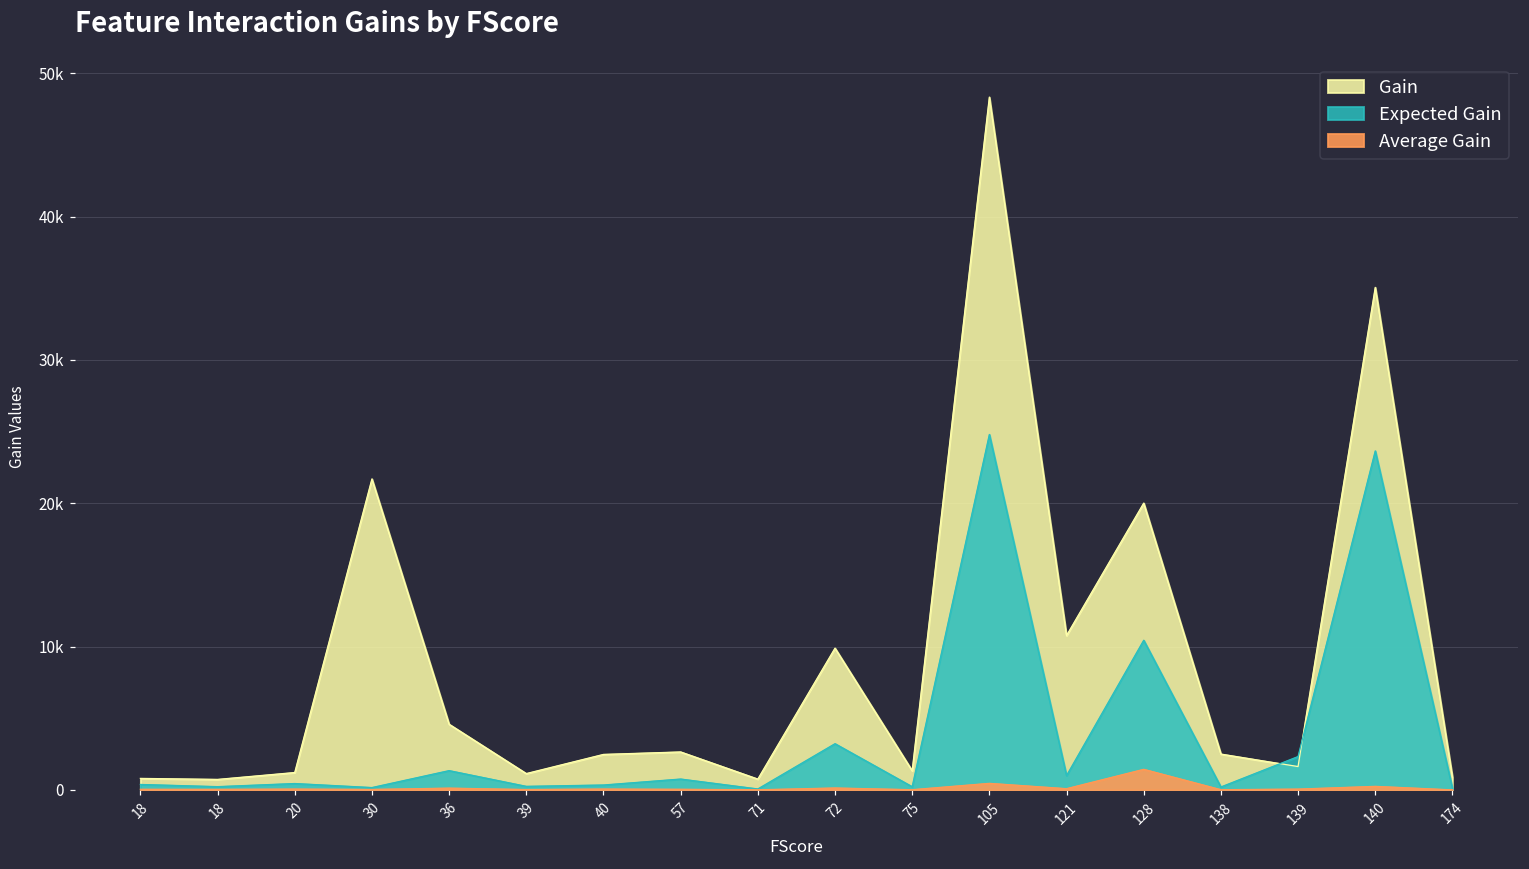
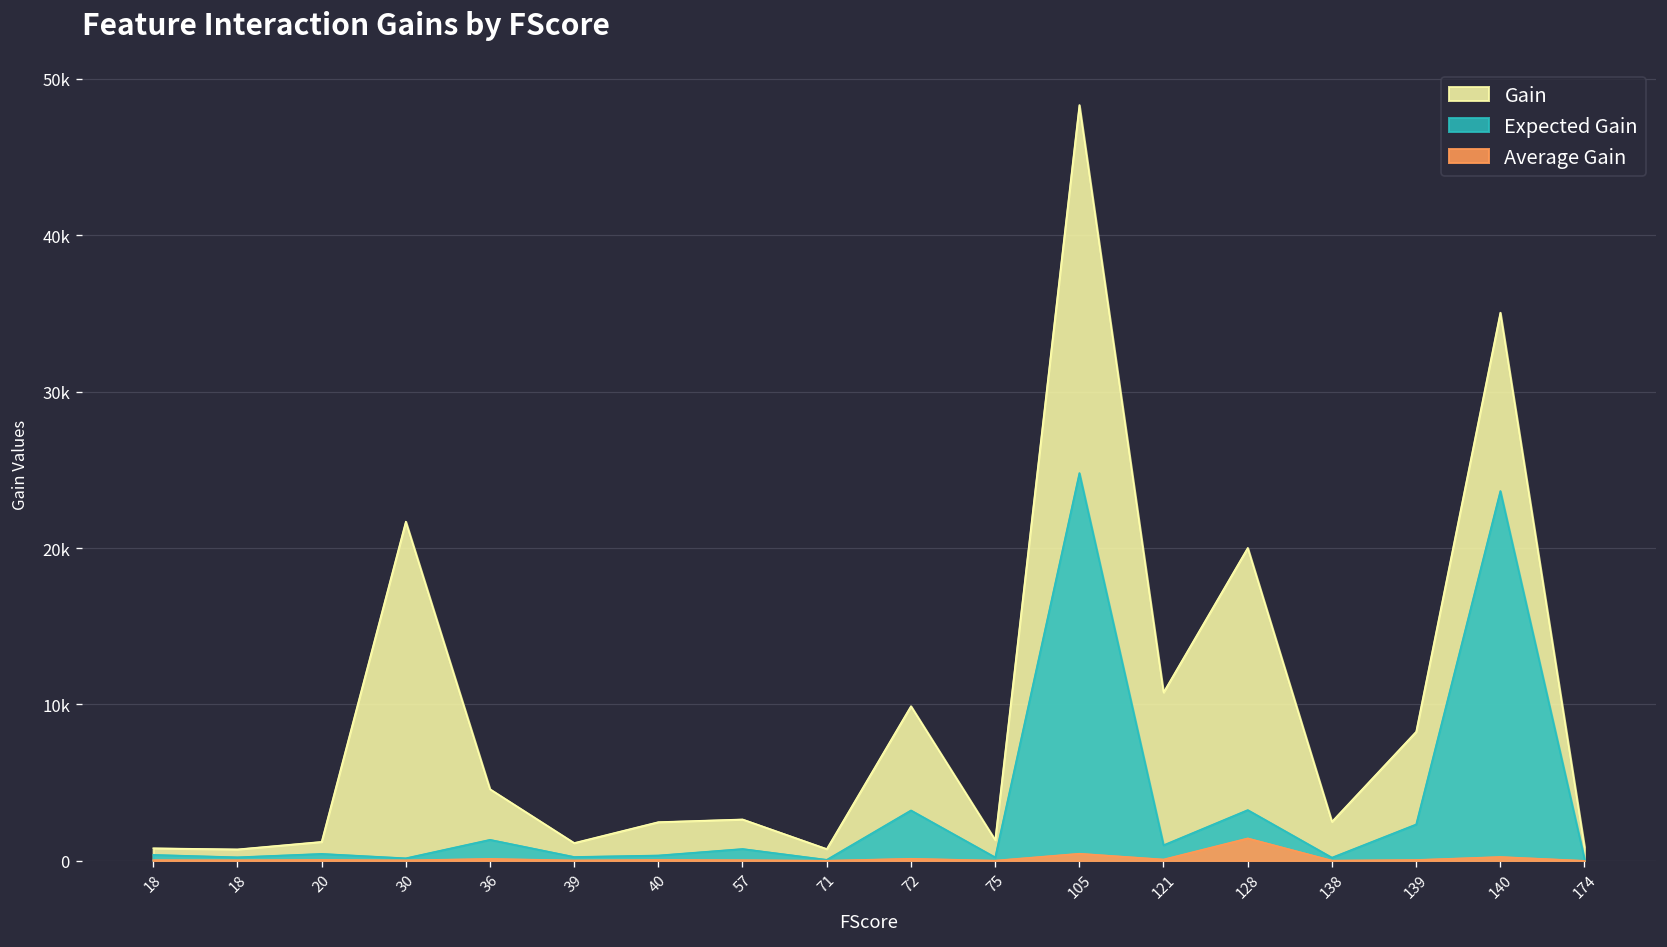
Expected Gain, 128: 10400 -> 3300
Gain, 139: 1600 -> 8300
